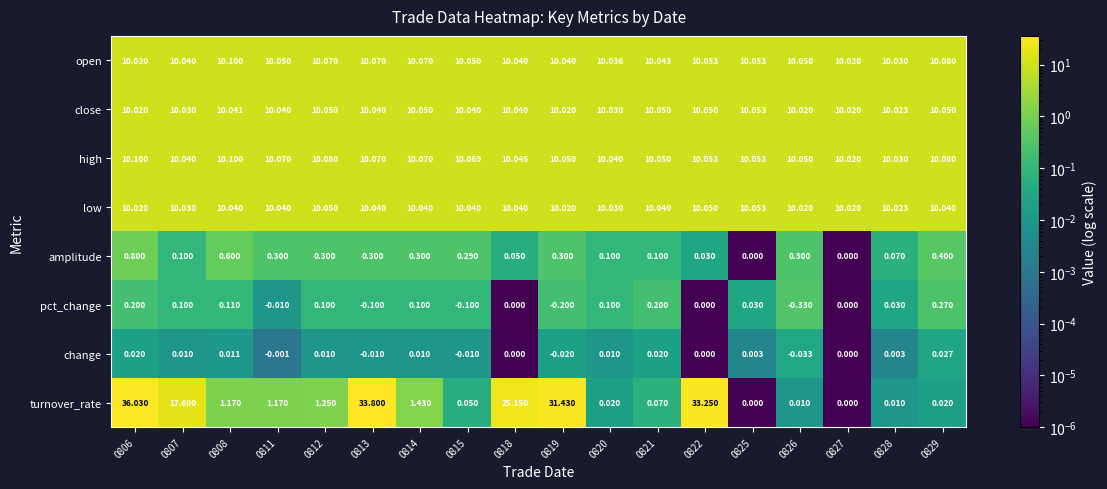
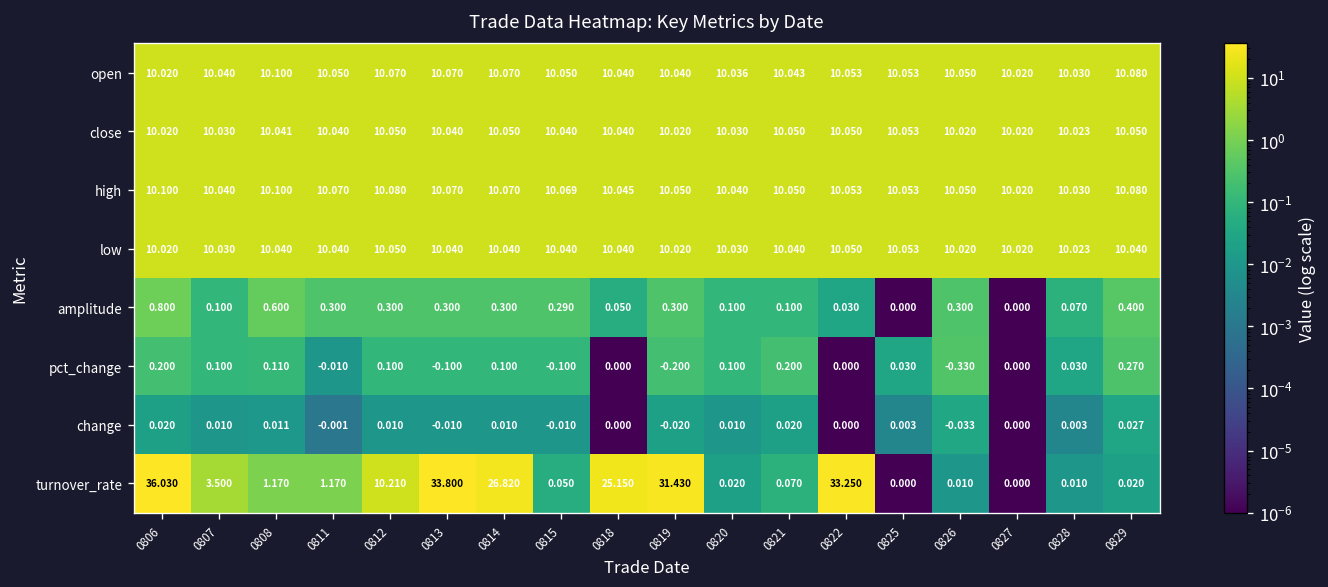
turnover_rate, 0807: 17.600 -> 3.500
turnover_rate, 0812: 1.250 -> 10.210
turnover_rate, 0814: 1.430 -> 26.820
